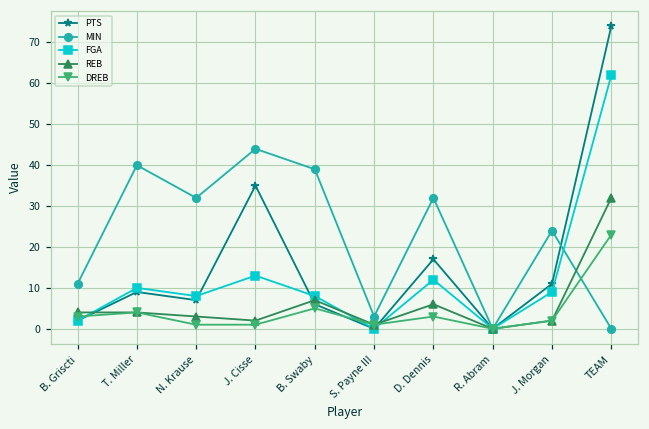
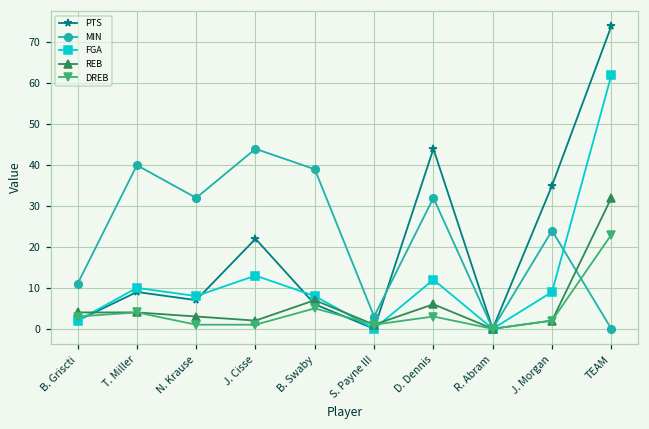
PTS, J. Cisse: 35 -> 22
PTS, D. Dennis: 17 -> 44
PTS, J. Morgan: 11 -> 35
